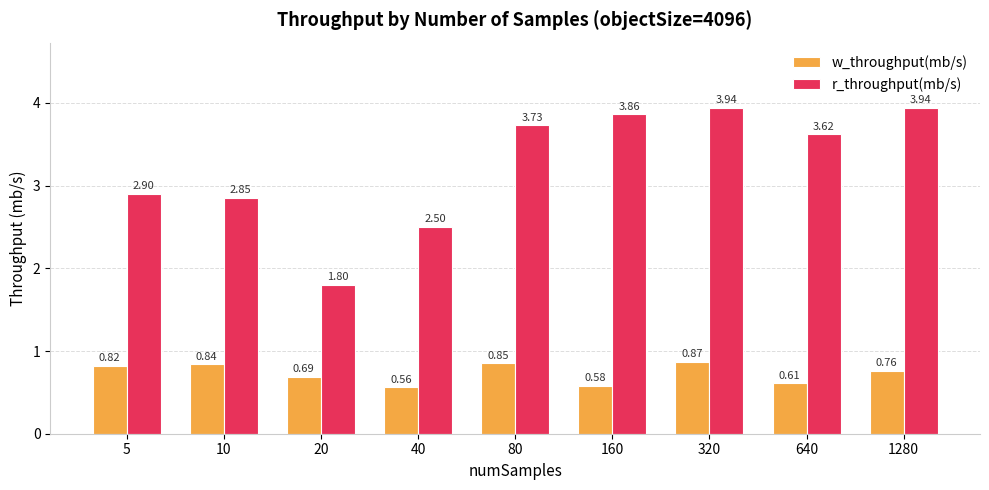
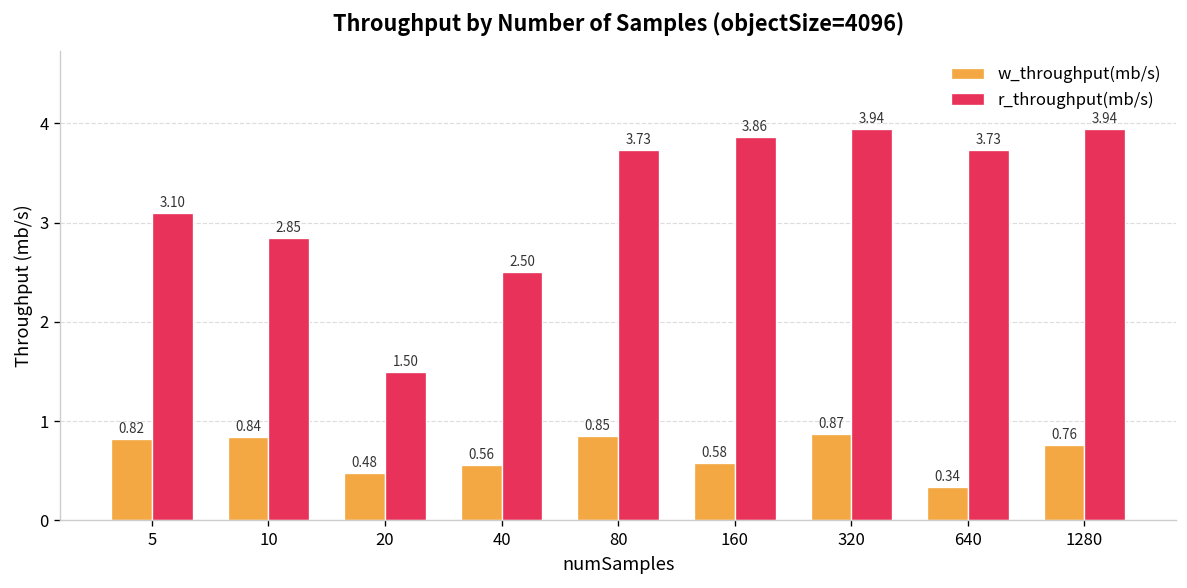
r_throughput(mb/s), 5: 2.90 -> 3.10
w_throughput(mb/s), 20: 0.69 -> 0.48
r_throughput(mb/s), 20: 1.80 -> 1.50
w_throughput(mb/s), 640: 0.61 -> 0.34
r_throughput(mb/s), 640: 3.62 -> 3.73
